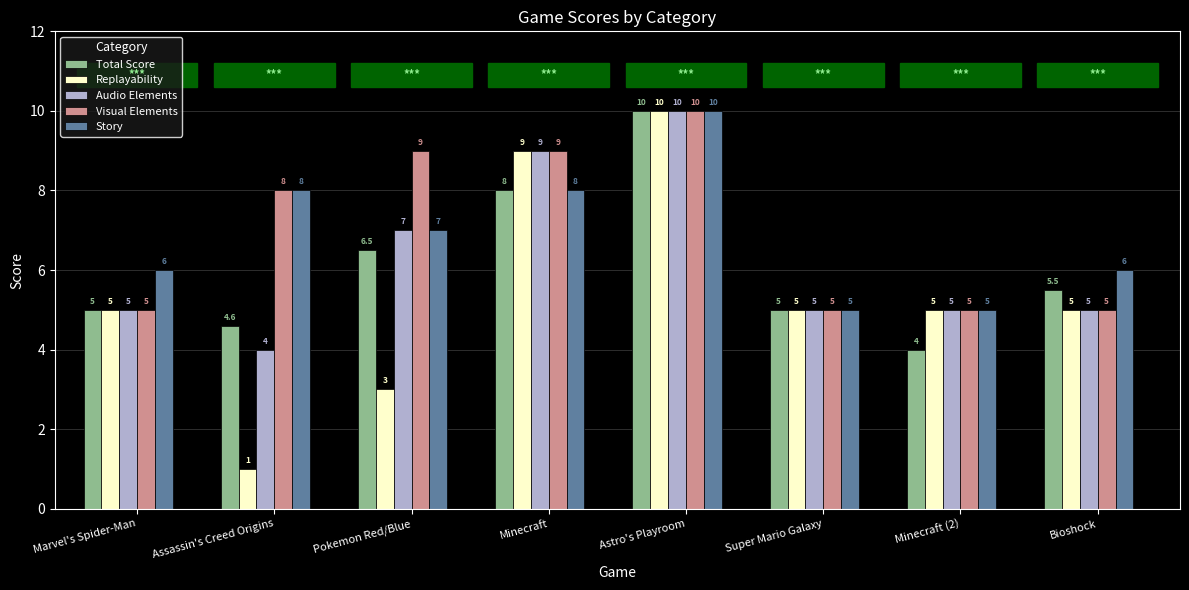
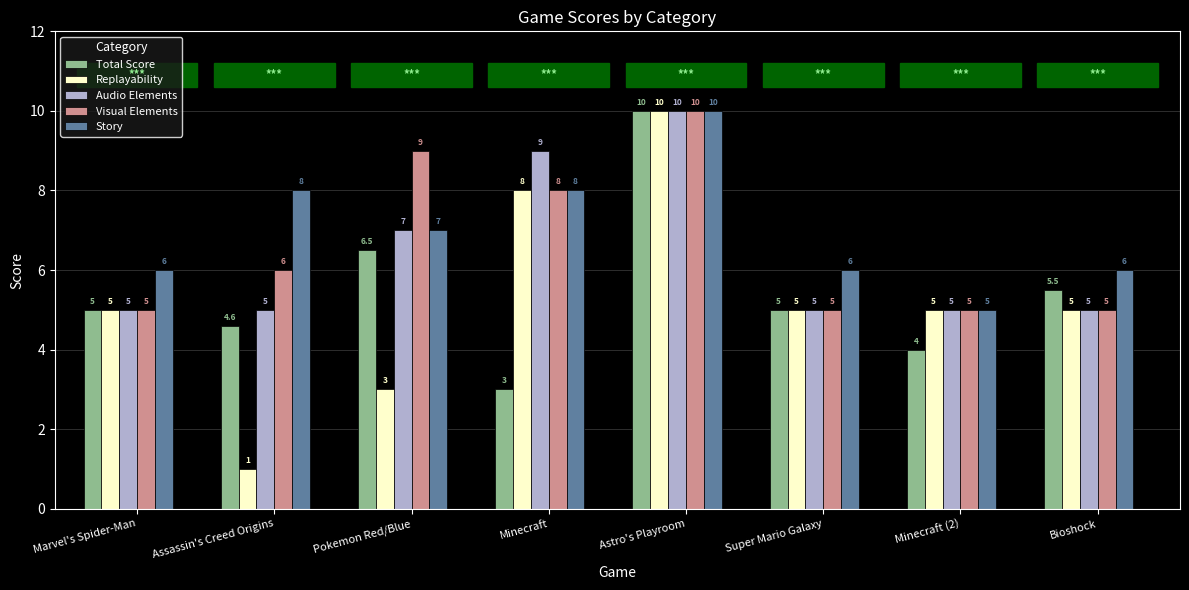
Audio Elements, Assassin's Creed Origins: 4 -> 5
Visual Elements, Assassin's Creed Origins: 8 -> 6
Total Score, Minecraft: 8 -> 3
Replayability, Minecraft: 9 -> 8
Visual Elements, Minecraft: 9 -> 8
Story, Super Mario Galaxy: 5 -> 6
